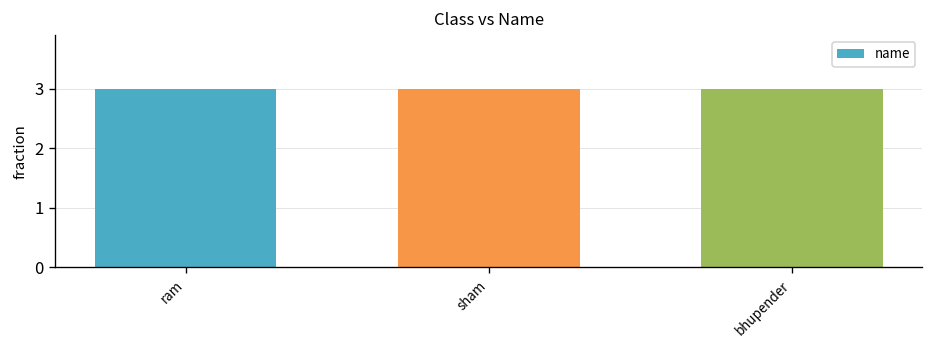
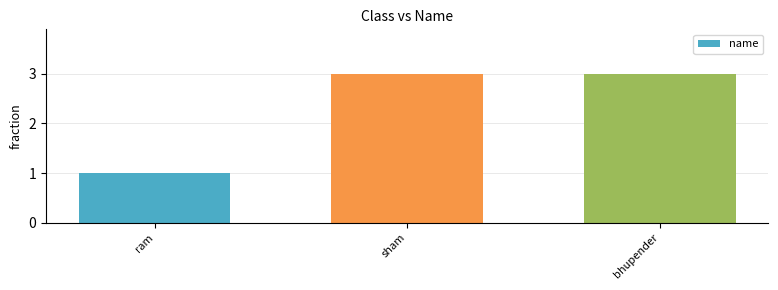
ram: 3 -> 1
